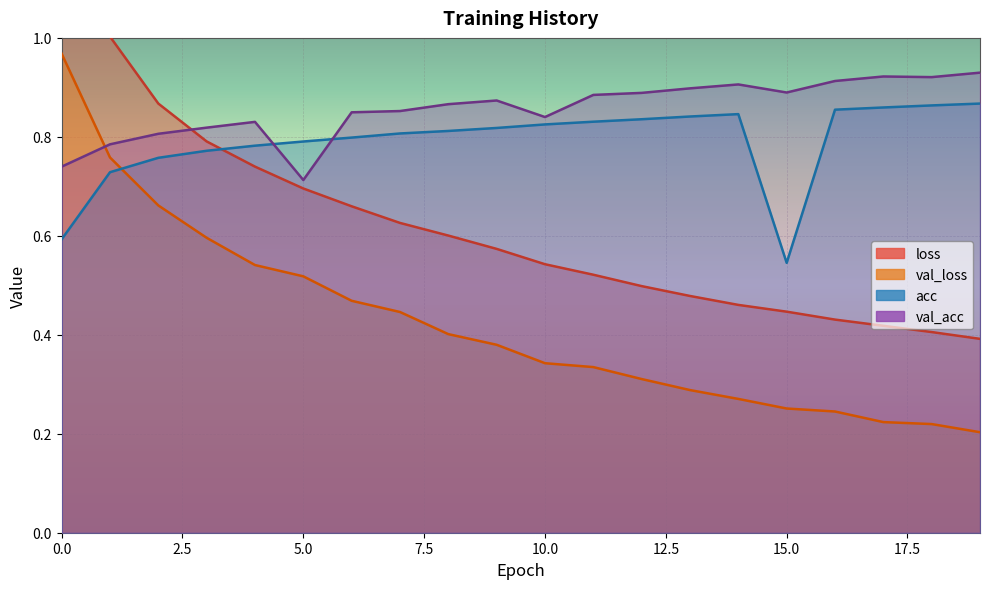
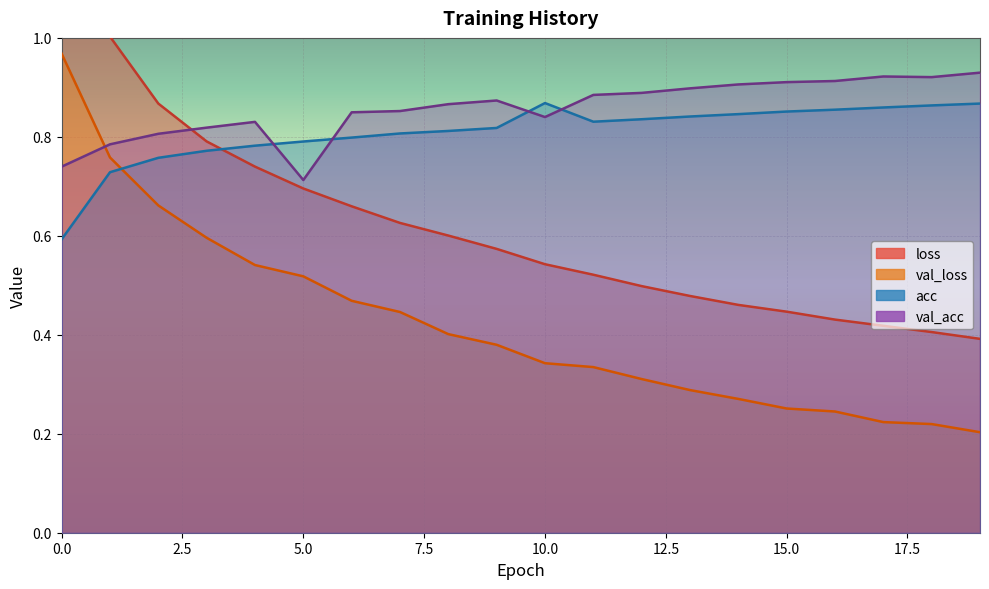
acc, 10.0: 0.83 -> 0.87
acc, 15.0: 0.55 -> 0.85
val_acc, 15.0: 0.89 -> 0.91
